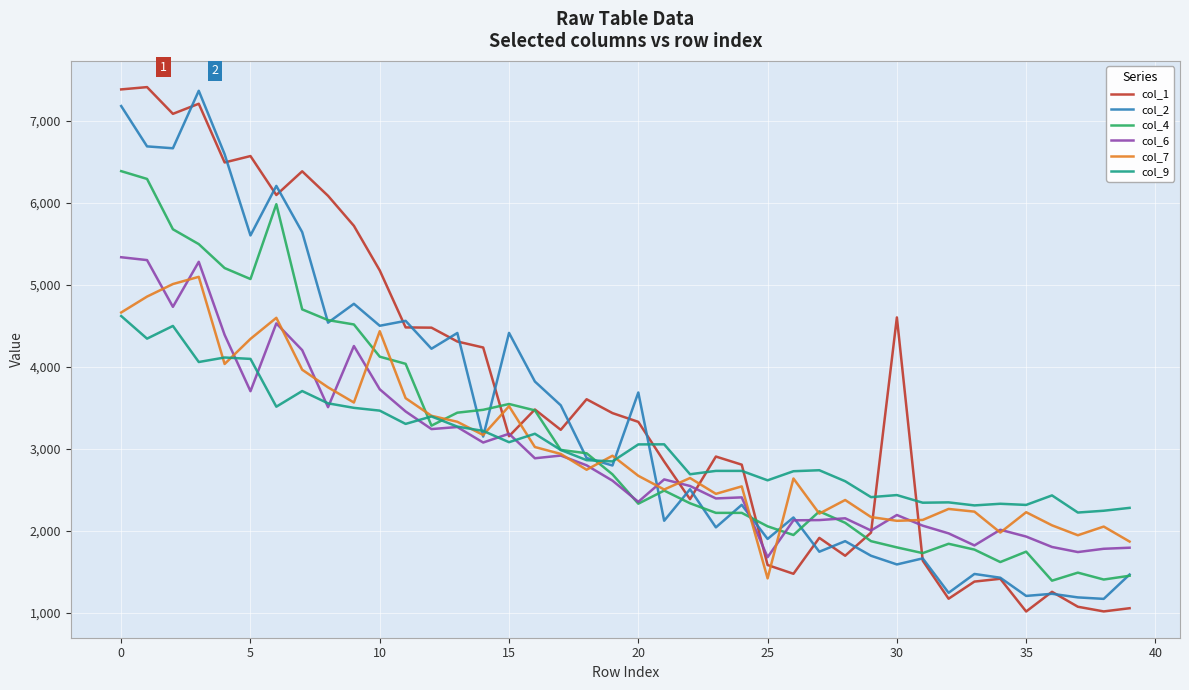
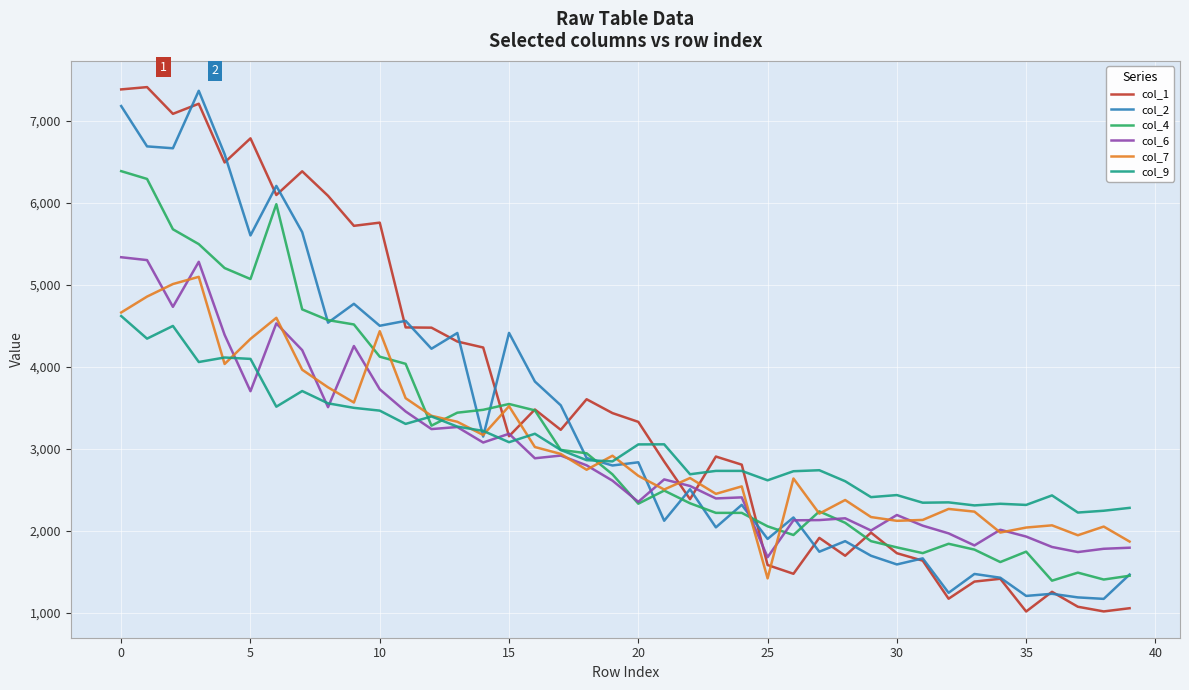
col_1, 5: 6,600 -> 6,800
col_1, 10: 5,200 -> 5,800
col_2, 20: 3,700 -> 2,800
col_1, 30: 4,600 -> 1,700
col_7, 35: 2,200 -> 2,000
